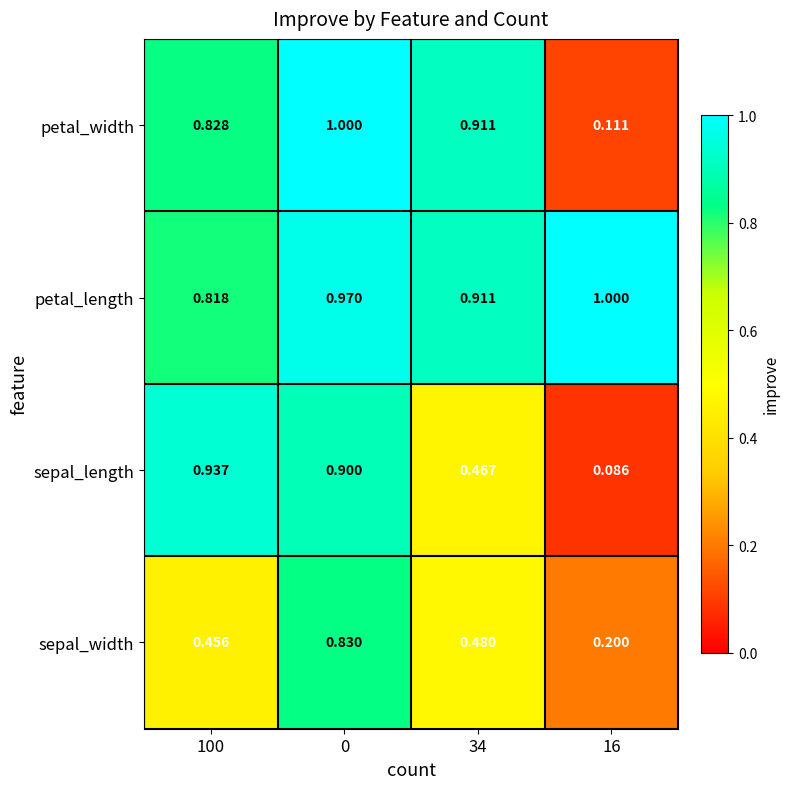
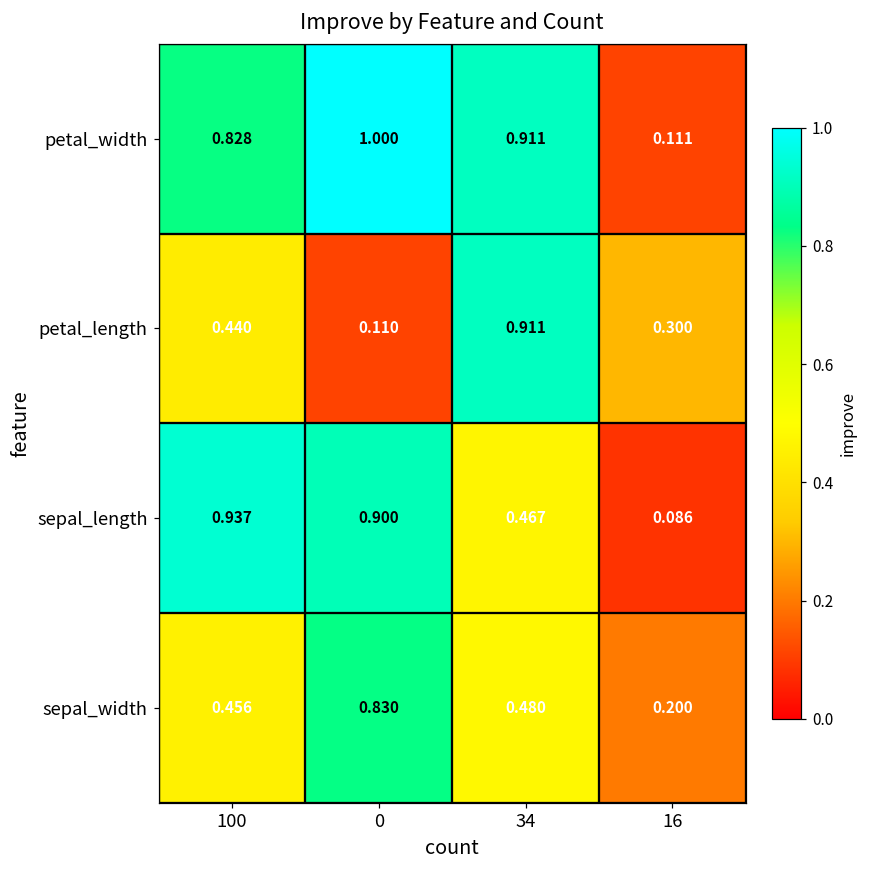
petal_length, 100: 0.818 -> 0.440
petal_length, 0: 0.970 -> 0.110
petal_length, 16: 1.000 -> 0.300
